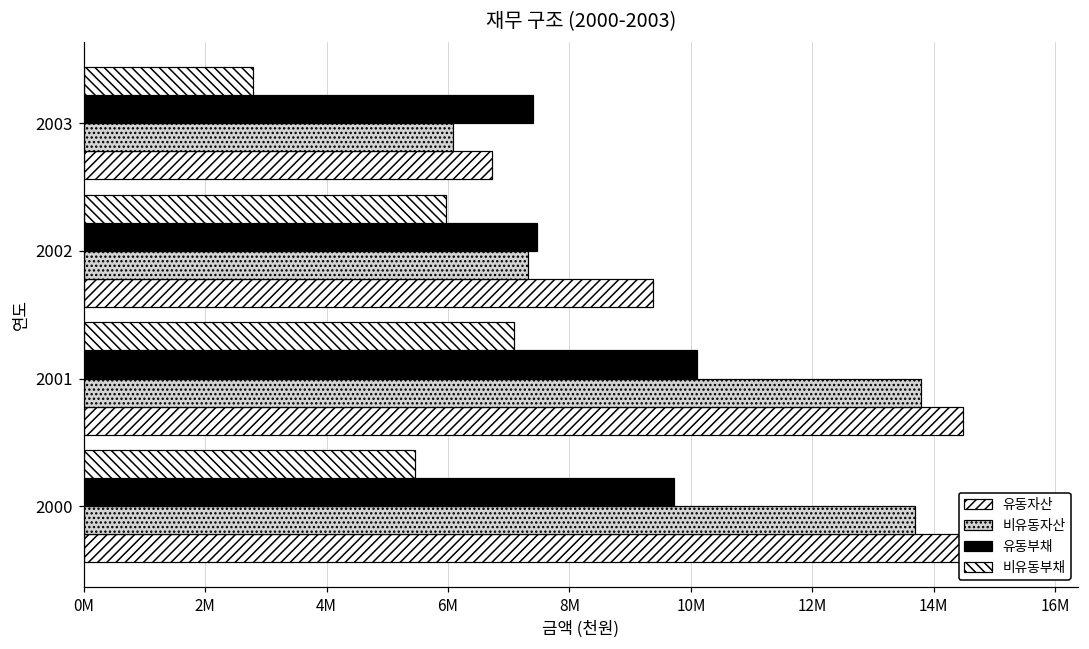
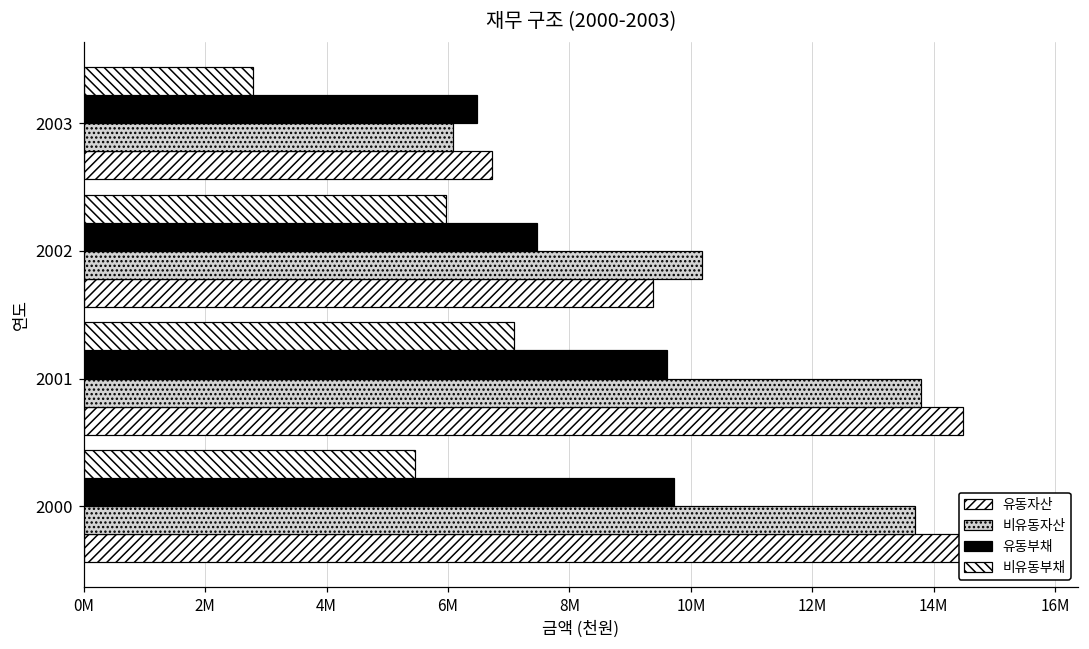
유동부채, 2003: 7400000 -> 6500000
비유동자산, 2002: 7300000 -> 10200000
유동부채, 2001: 10100000 -> 9600000
